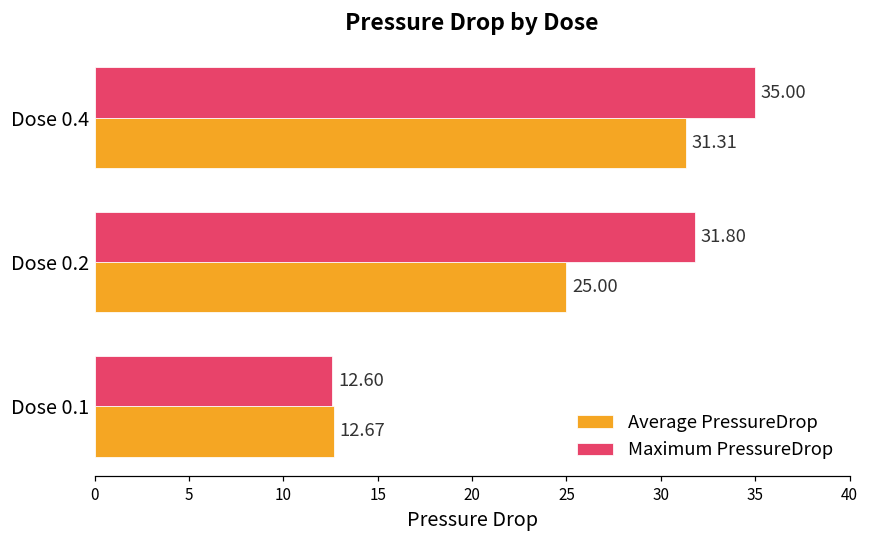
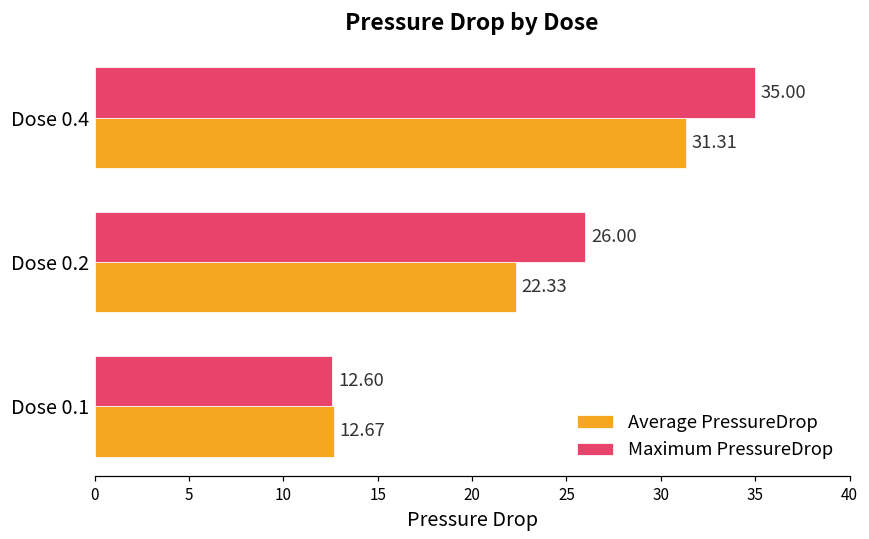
Maximum PressureDrop, Dose 0.2: 31.80 -> 26.00
Average PressureDrop, Dose 0.2: 25.00 -> 22.33
